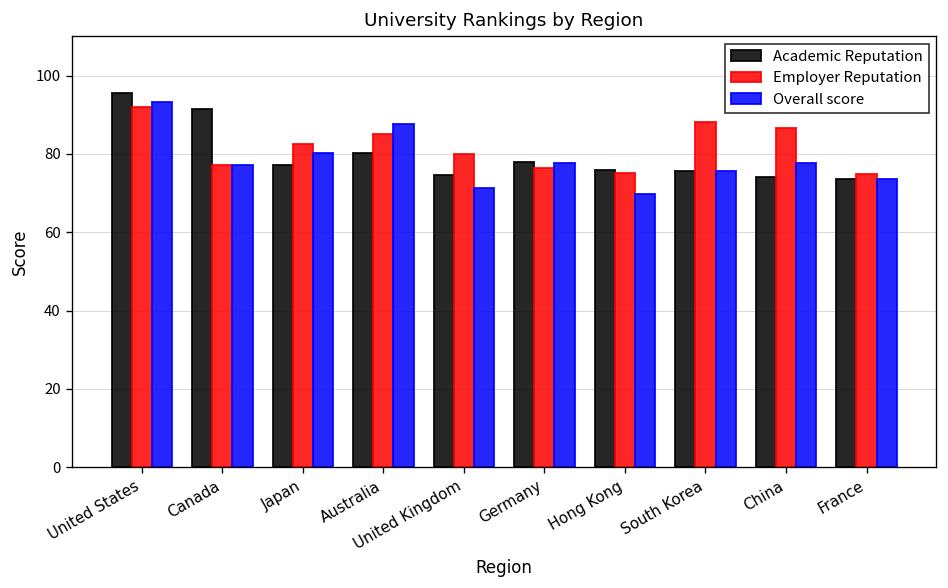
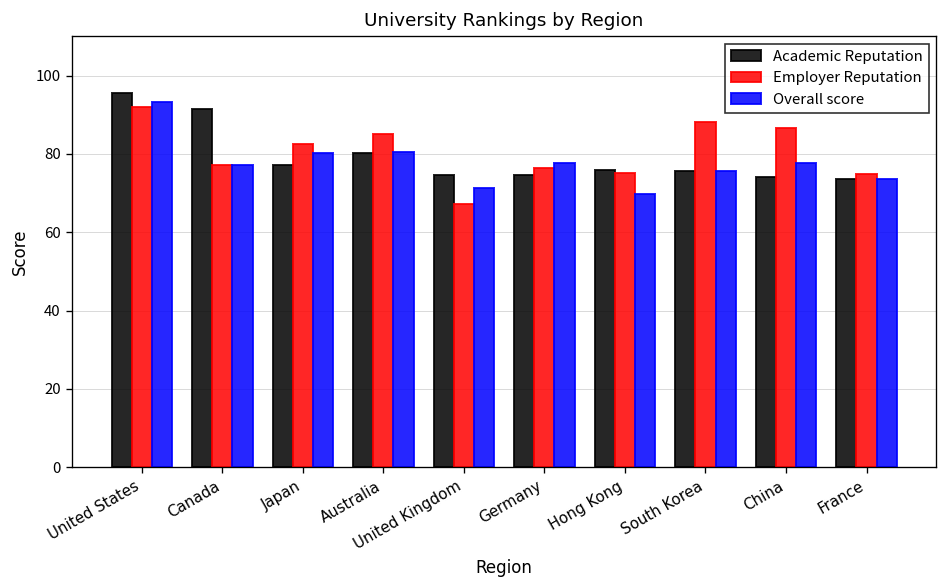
Overall score, Australia: 88 -> 81
Employer Reputation, United Kingdom: 80 -> 67
Academic Reputation, Germany: 78 -> 74
